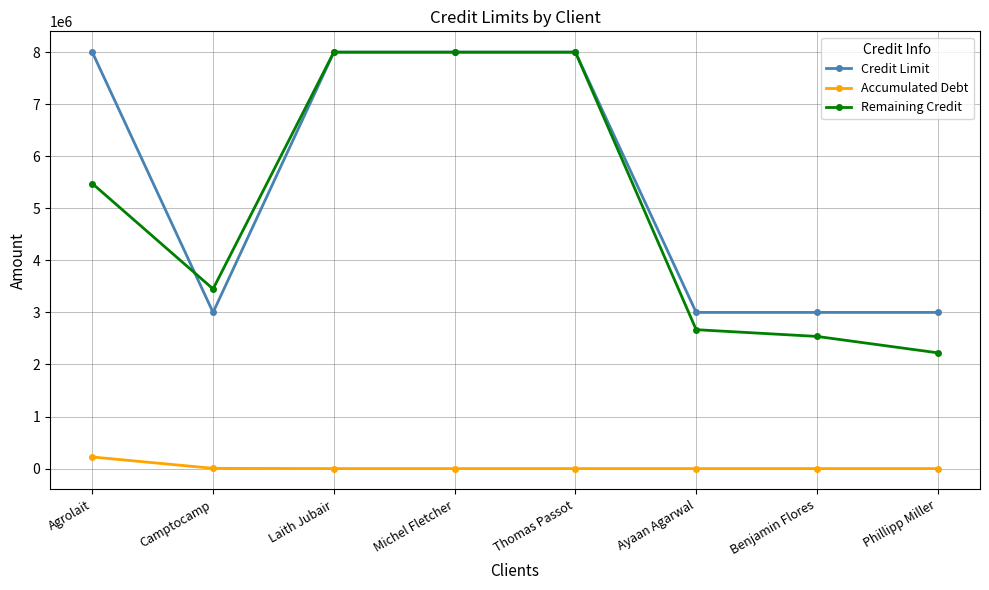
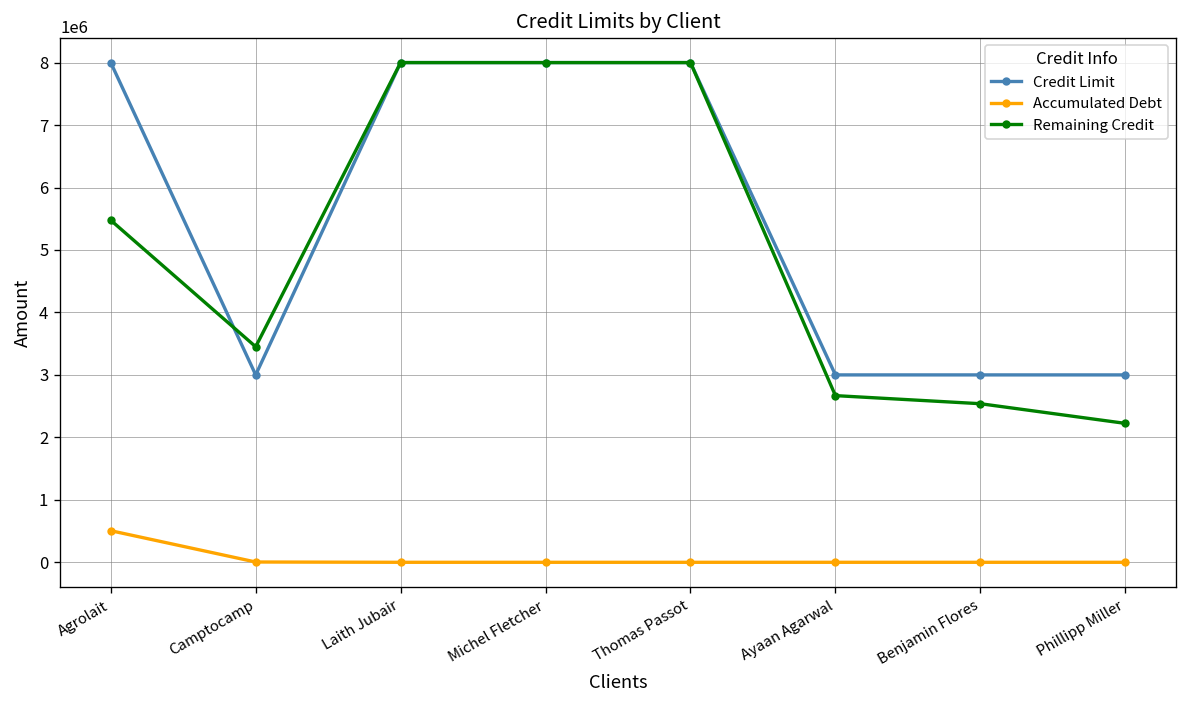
Accumulated Debt, Agrolait: 200000 -> 500000
